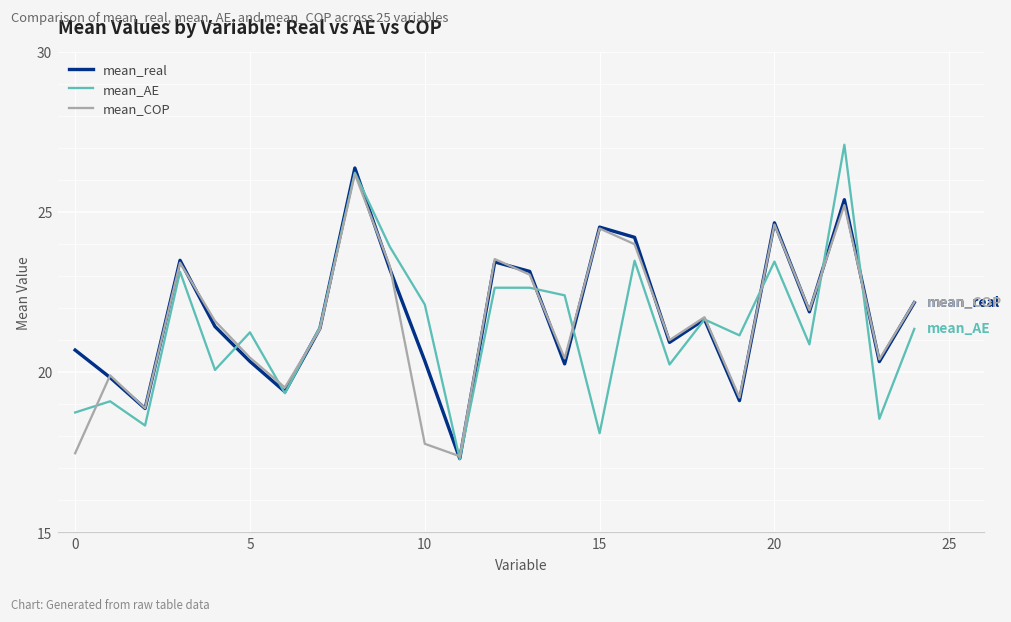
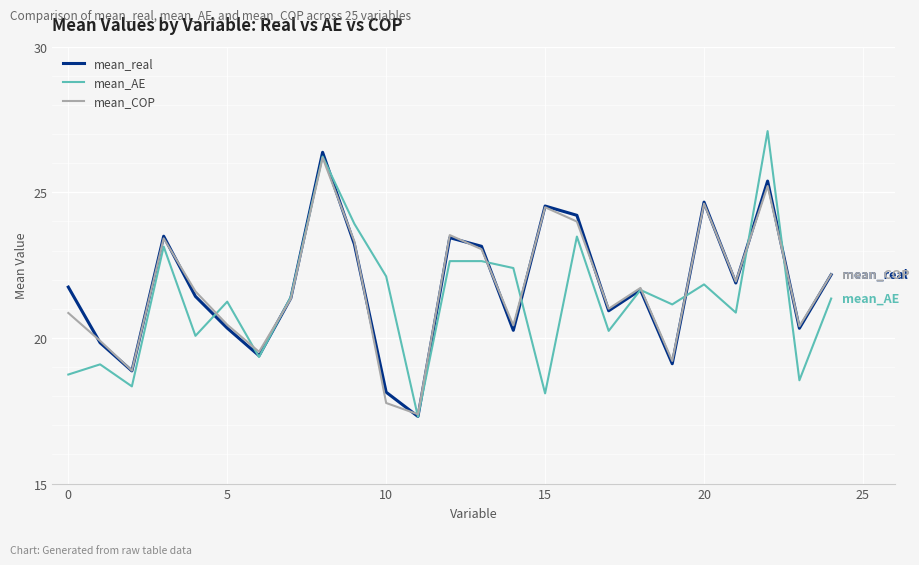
mean_real, 0: 20.7 -> 21.7
mean_COP, 0: 17.5 -> 20.9
mean_real, 10: 20.4 -> 18.1
mean_AE, 20: 23.5 -> 21.8
